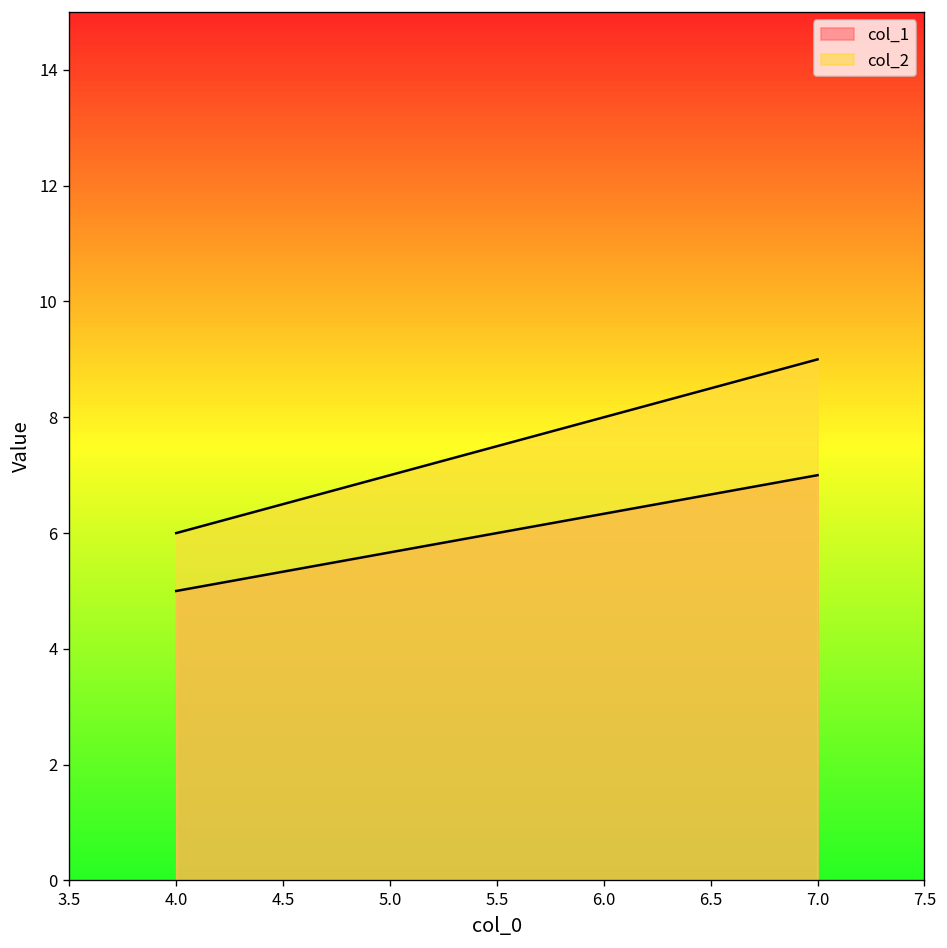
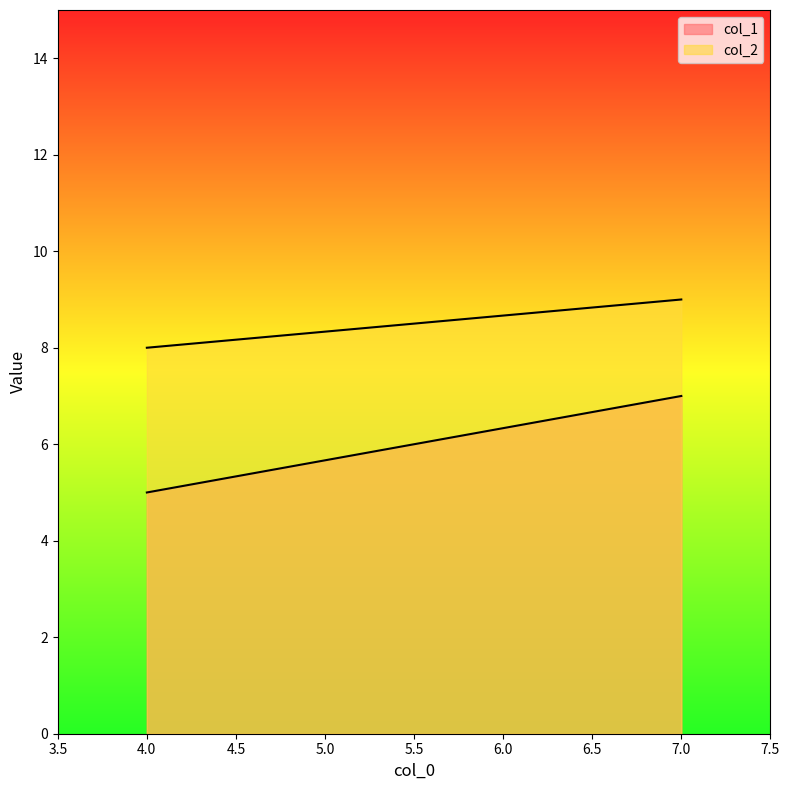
col_2, 4.0: 6 -> 8
